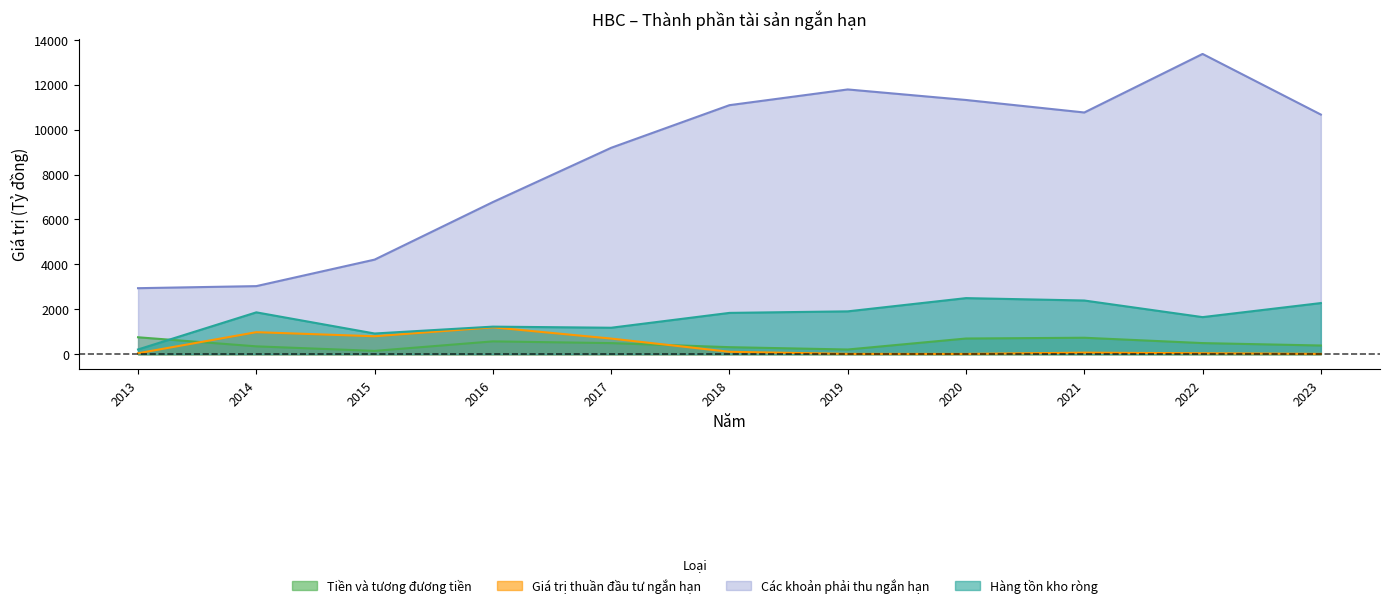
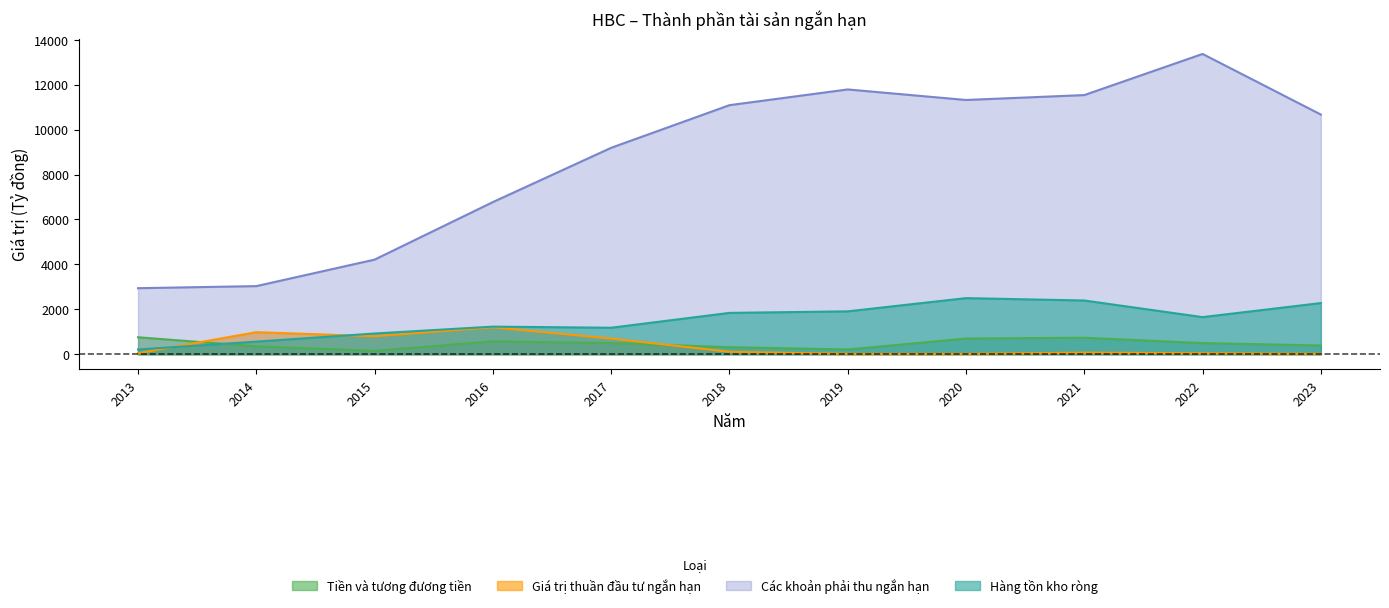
Hàng tồn kho ròng, 2014: 1900 -> 600
Các khoản phải thu ngắn hạn, 2021: 10800 -> 11500
